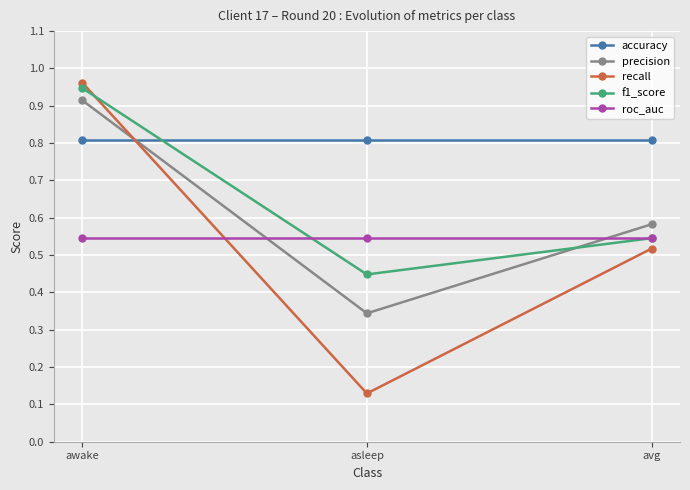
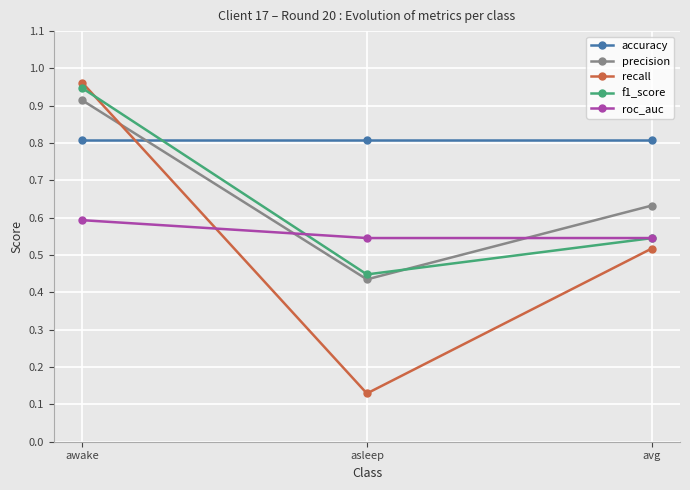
roc_auc, awake: 0.55 -> 0.59
precision, asleep: 0.34 -> 0.43
precision, avg: 0.58 -> 0.63
